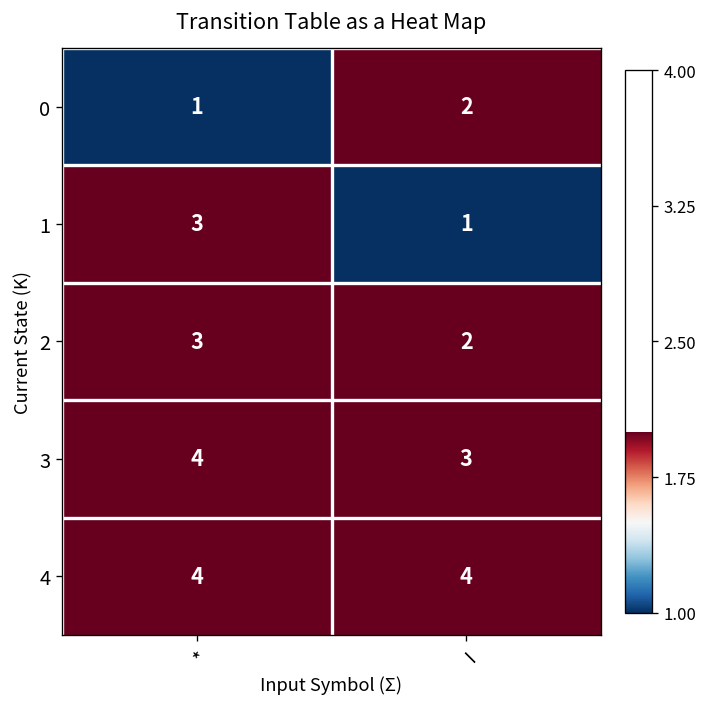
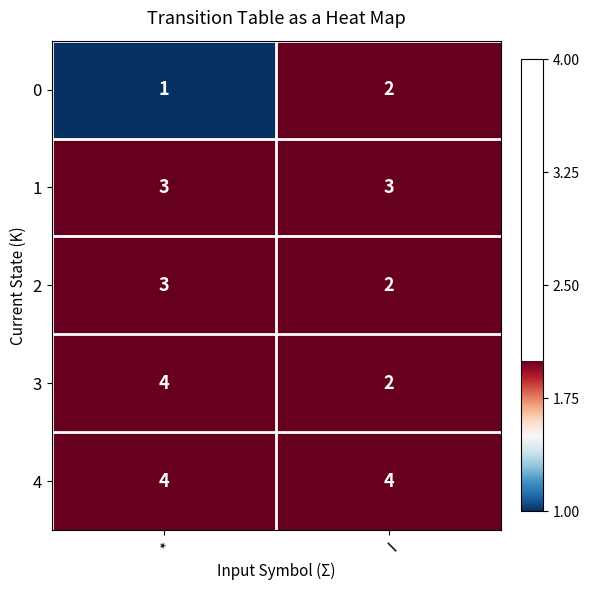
1, I: 1 -> 3
3, I: 3 -> 2
